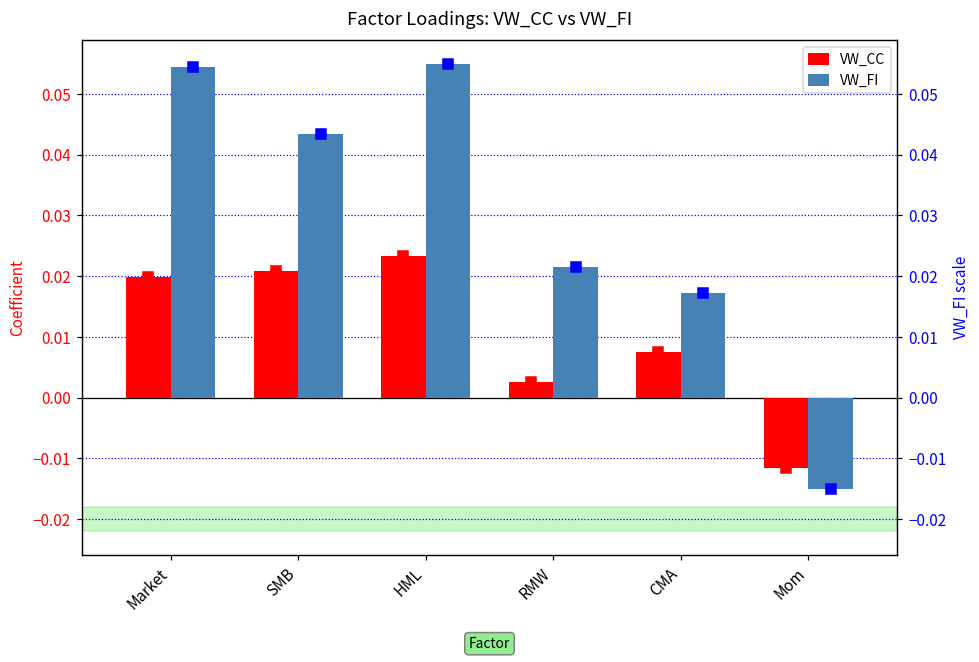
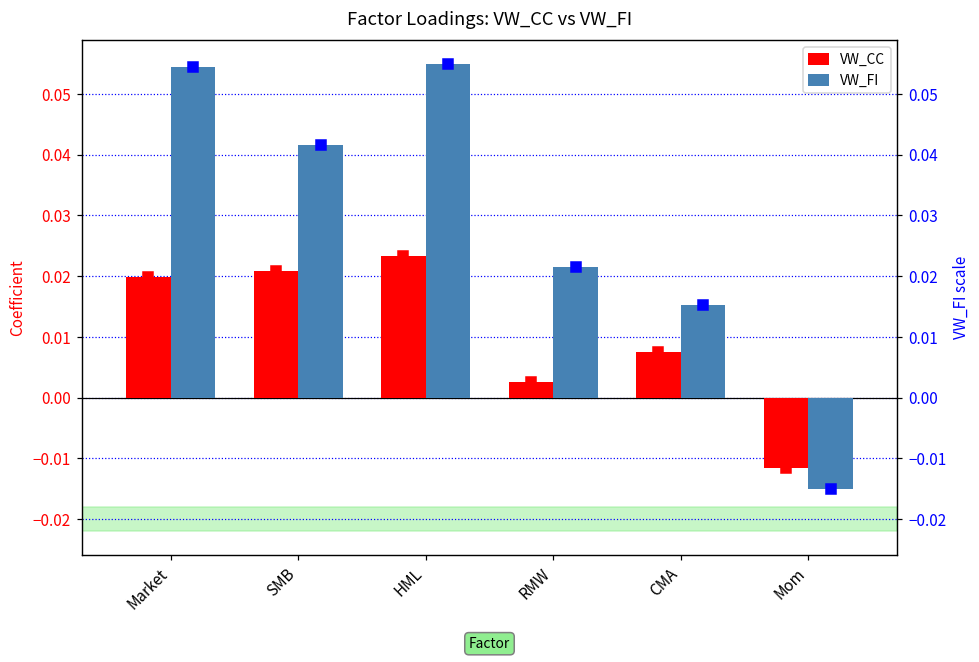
VW_FI, SMB: 0.043 -> 0.042
VW_FI, CMA: 0.017 -> 0.015
